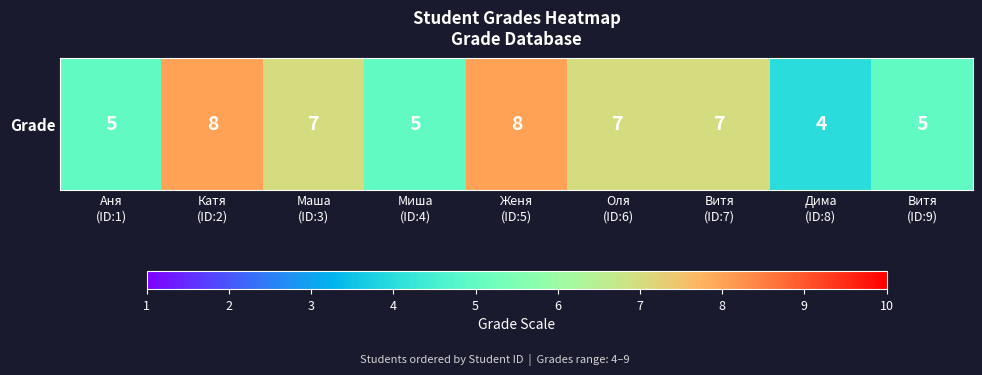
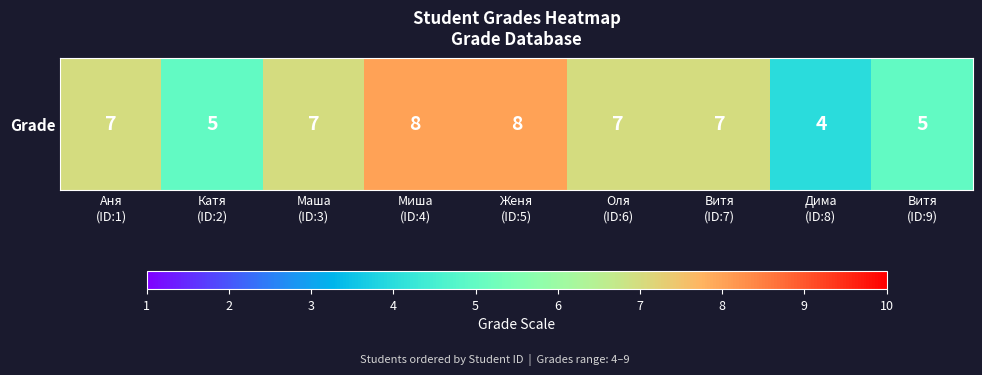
Grade, Аня (ID:1): 5 -> 7
Grade, Катя (ID:2): 8 -> 5
Grade, Миша (ID:4): 5 -> 8
